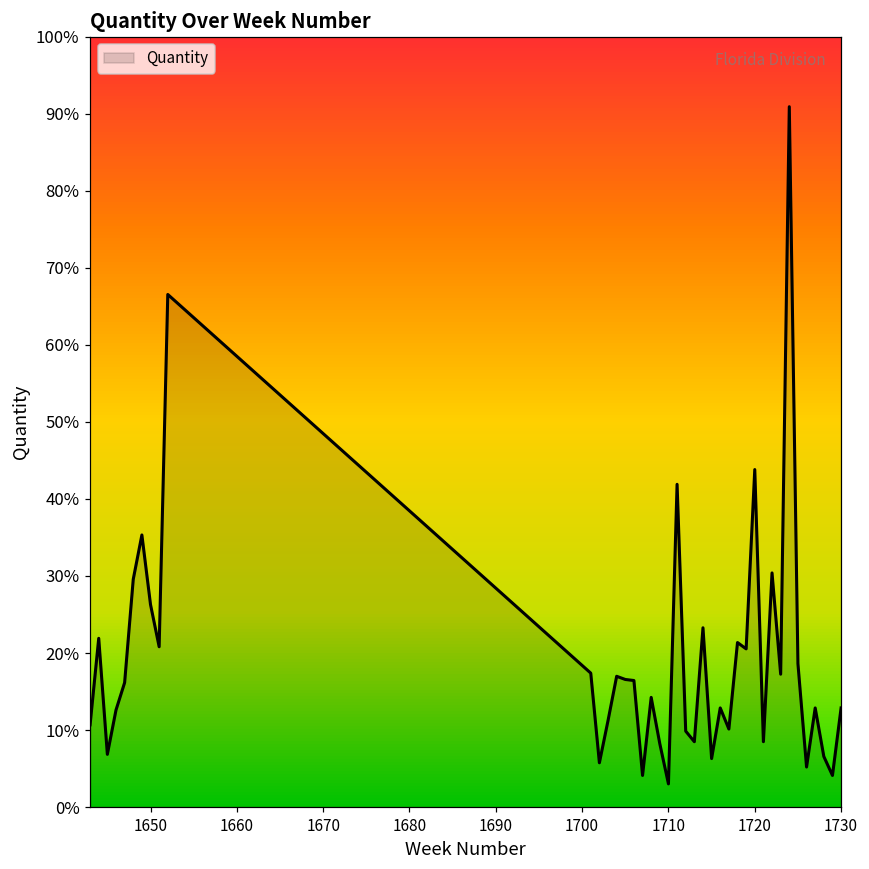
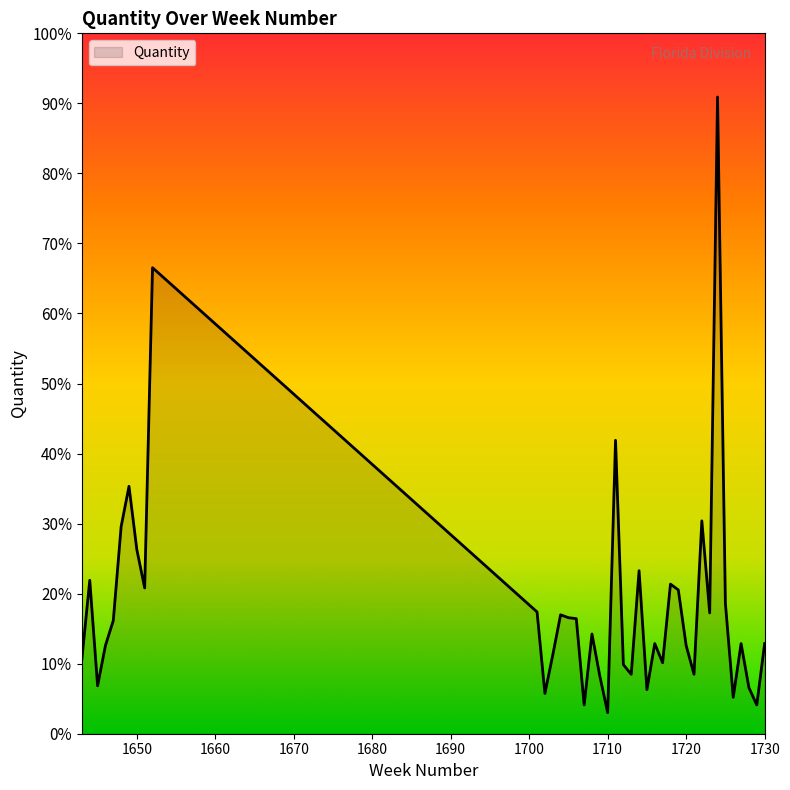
1720: 44% -> 13%
